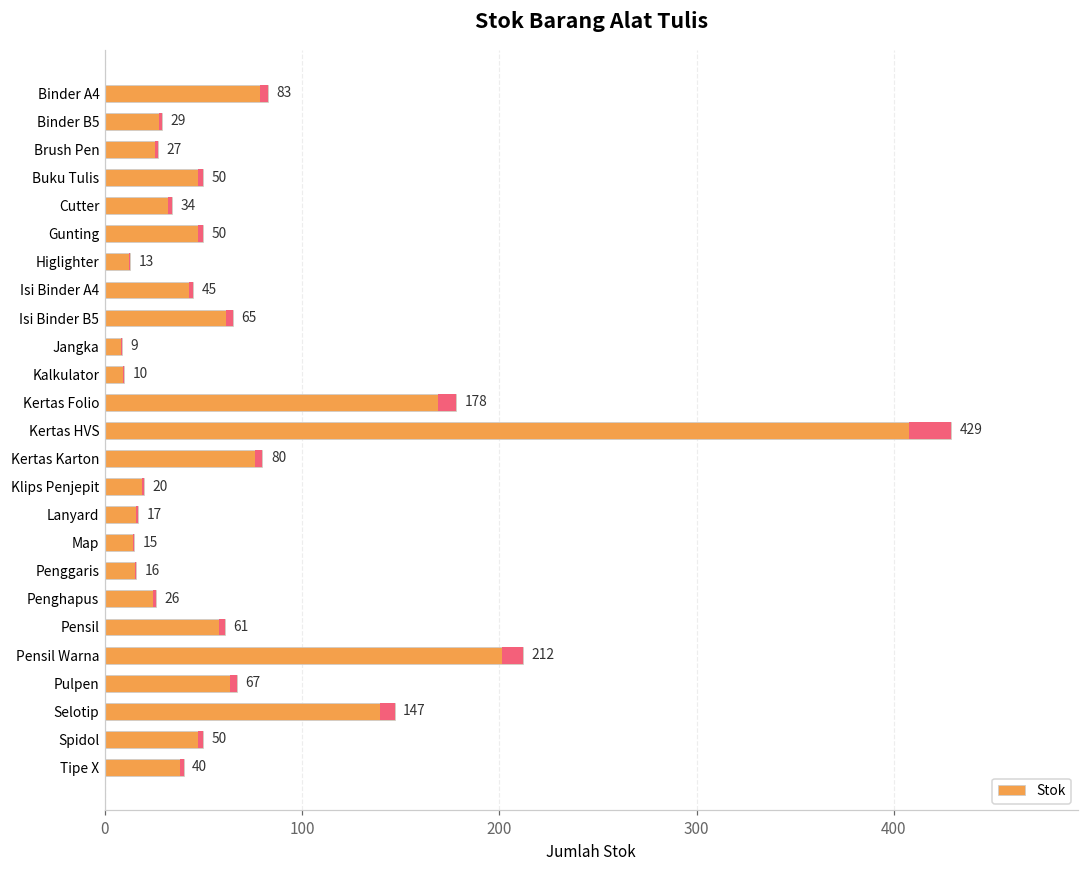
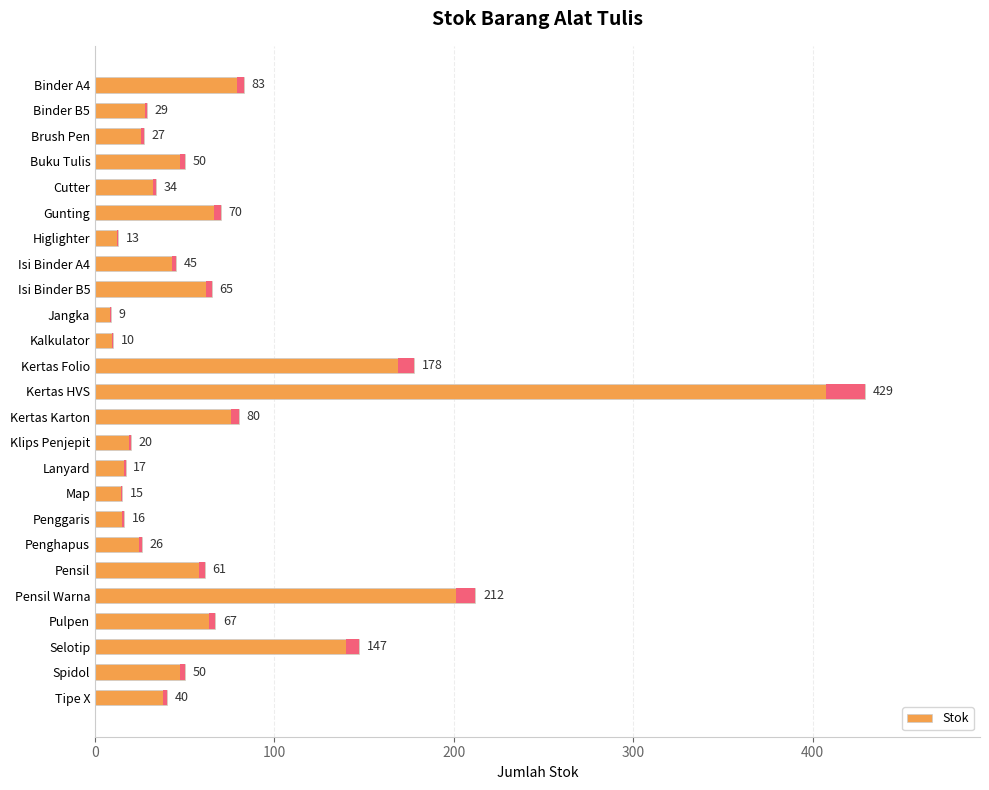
Gunting: 50 -> 70
